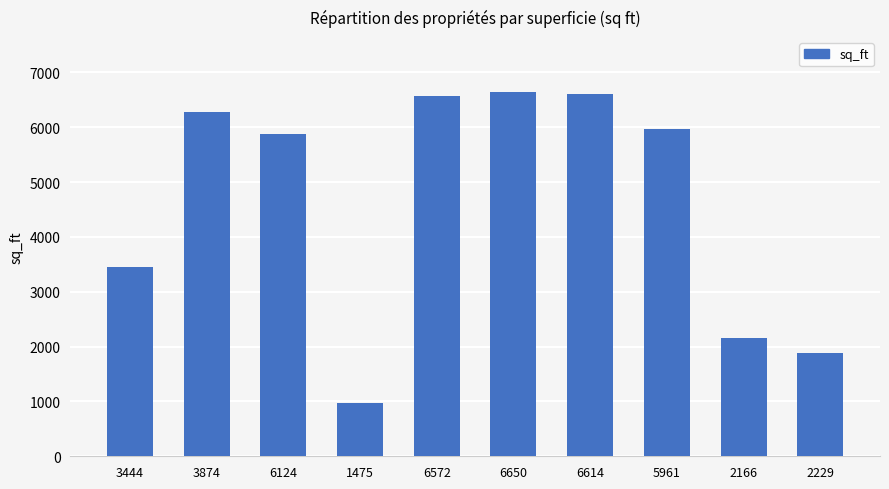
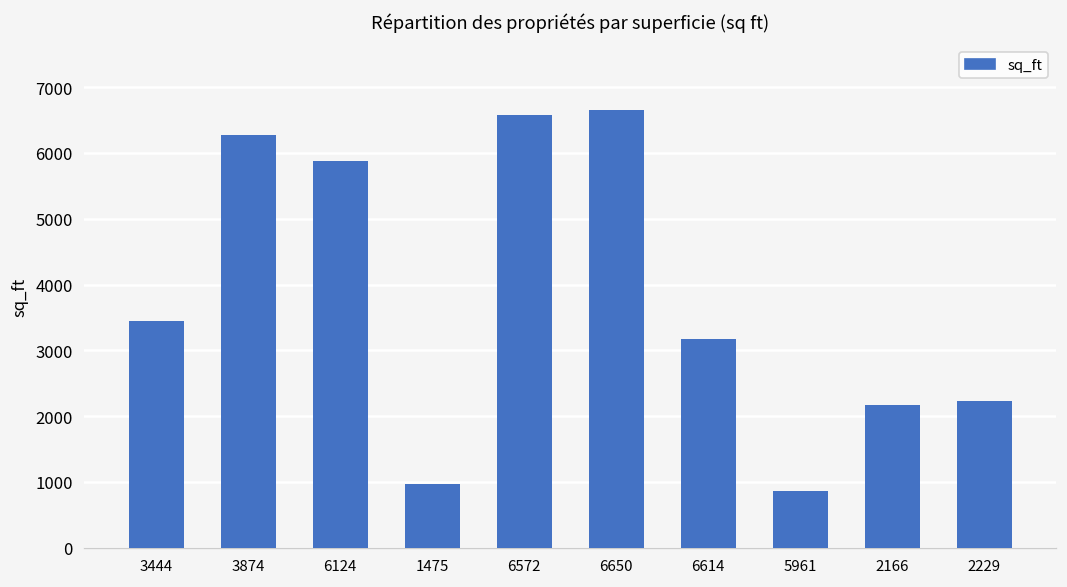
6614: 6600 -> 3200
5961: 6000 -> 900
2229: 1900 -> 2200
